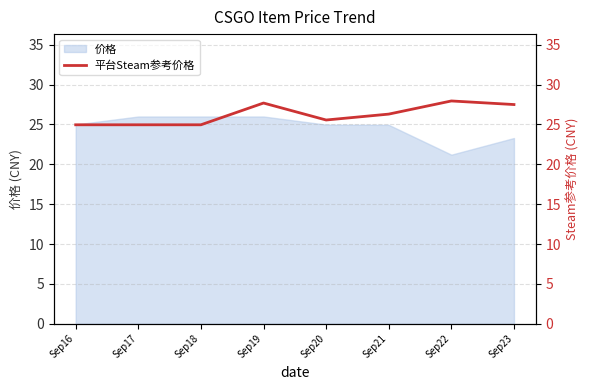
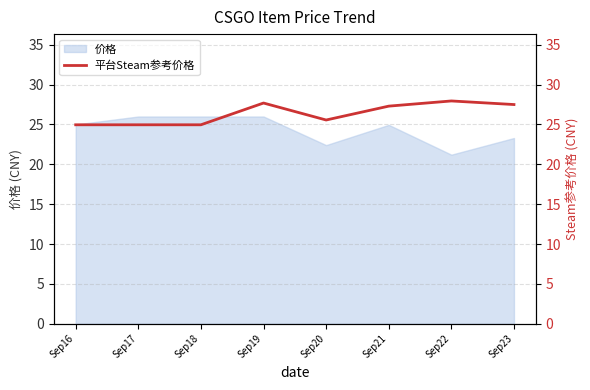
价格, Sep20: 25 -> 22
平台Steam参考价格, Sep21: 26 -> 27
